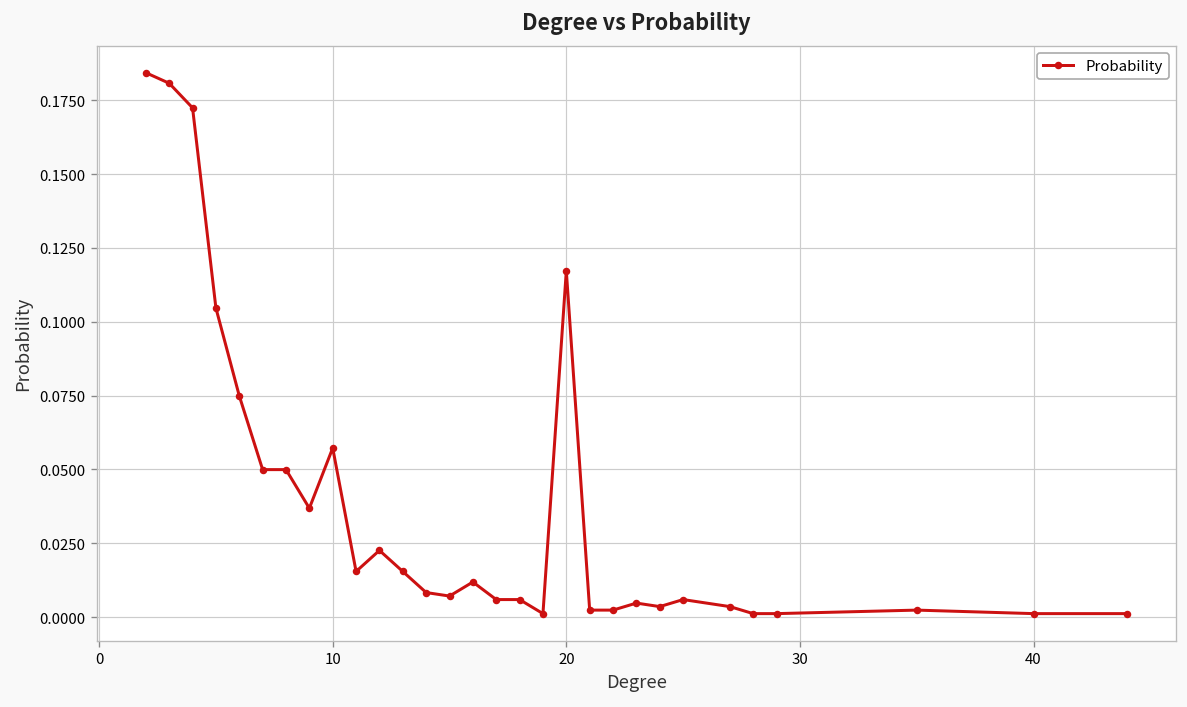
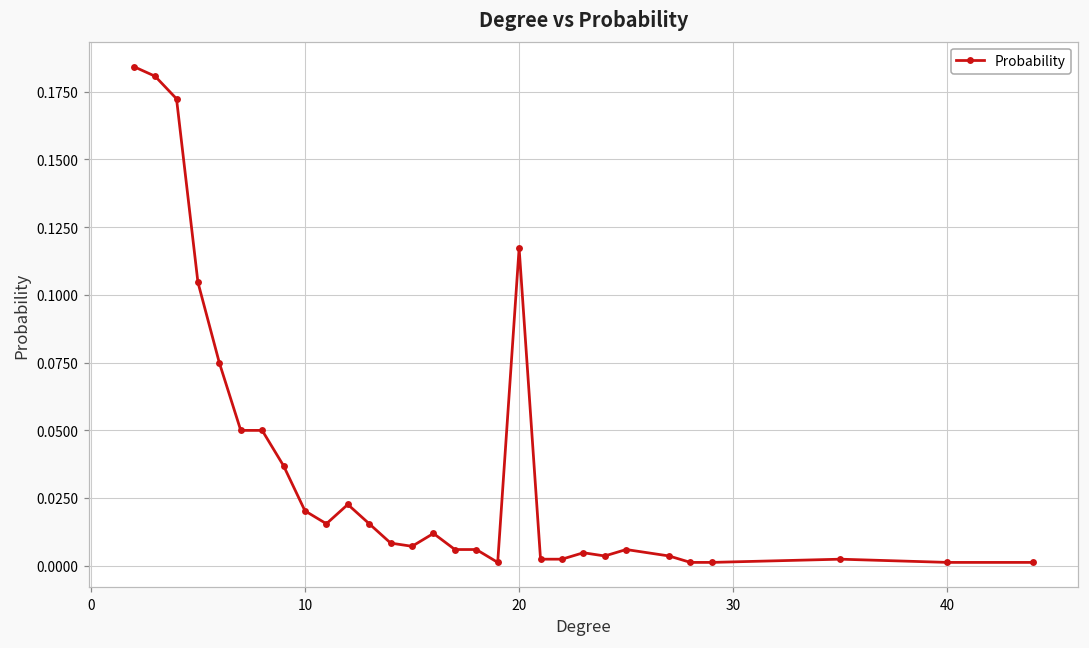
10: 0.057 -> 0.020
